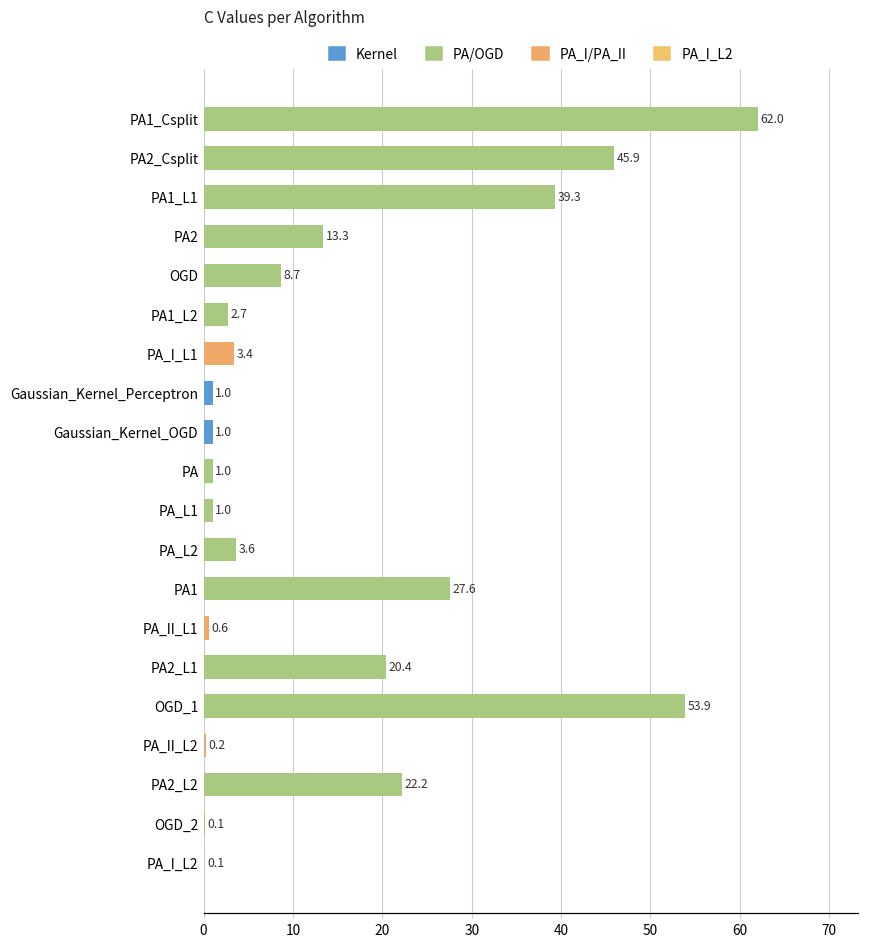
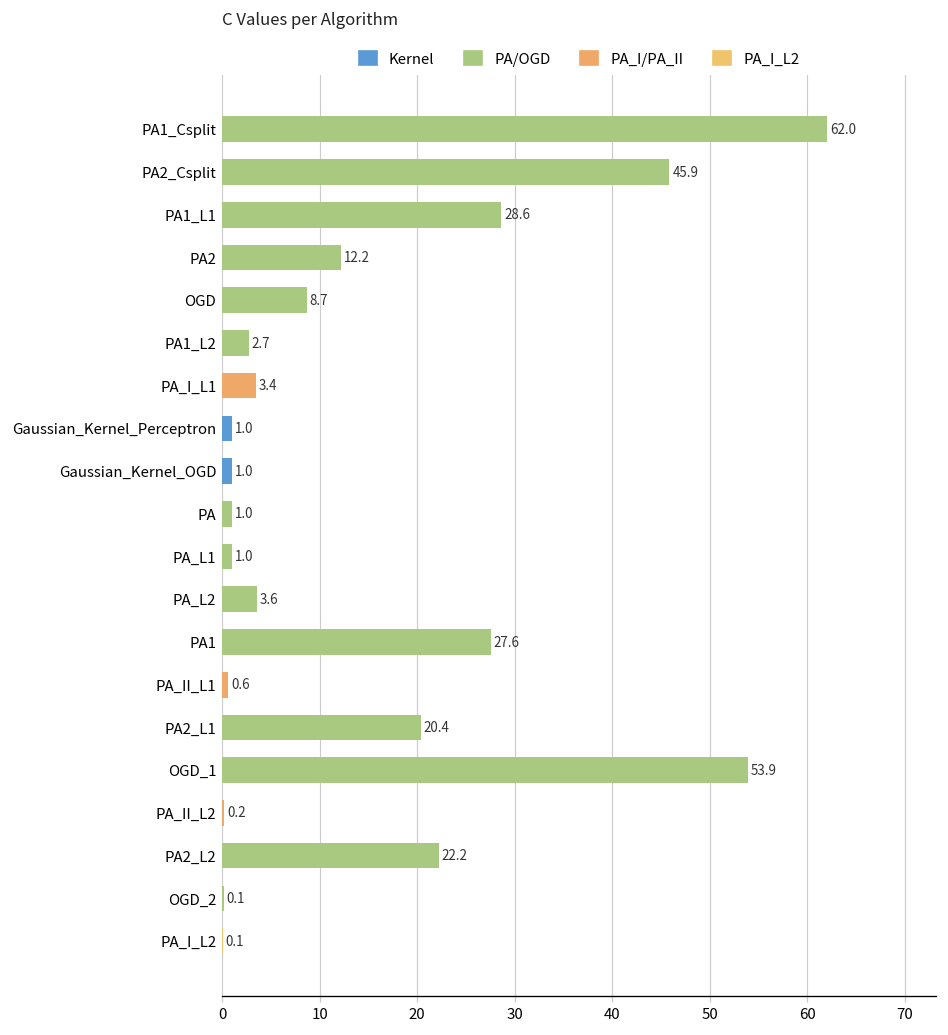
PA1_L1: 39.3 -> 28.6
PA2: 13.3 -> 12.2
